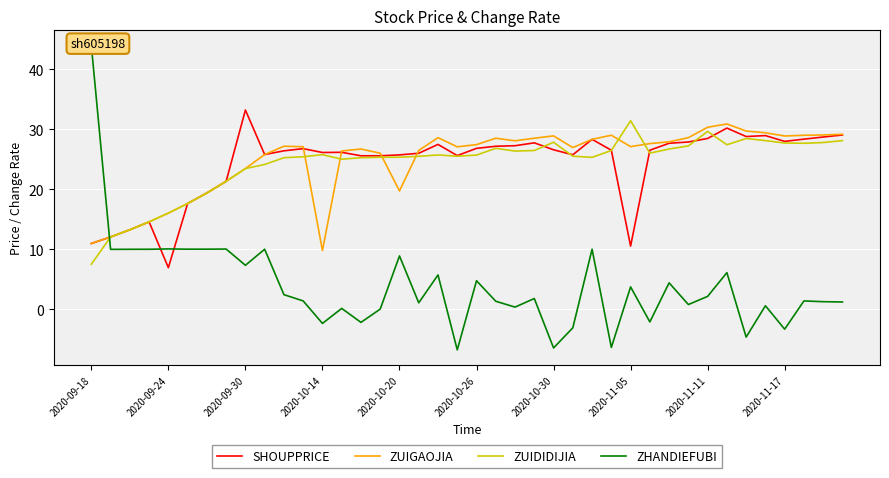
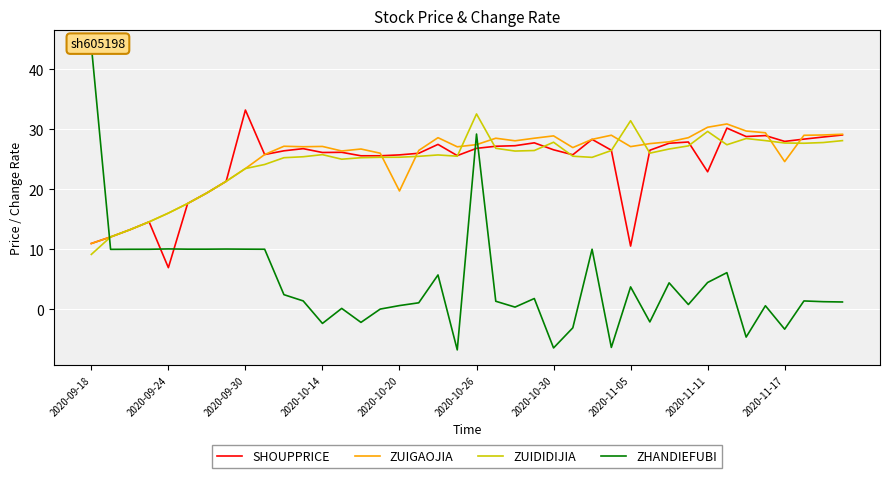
ZUIDIDIJIA, 2020-09-18: 7 -> 9
ZHANDIEFUBI, 2020-09-30: 7 -> 10
ZUIGAOJIA, 2020-10-14: 10 -> 27
ZHANDIEFUBI, 2020-10-20: 9 -> 1
ZUIDIDIJIA, 2020-10-26: 26 -> 33
ZHANDIEFUBI, 2020-10-26: 5 -> 29
SHOUPPRICE, 2020-11-11: 28 -> 23
ZHANDIEFUBI, 2020-11-11: 2 -> 4
ZUIGAOJIA, 2020-11-17: 29 -> 25
